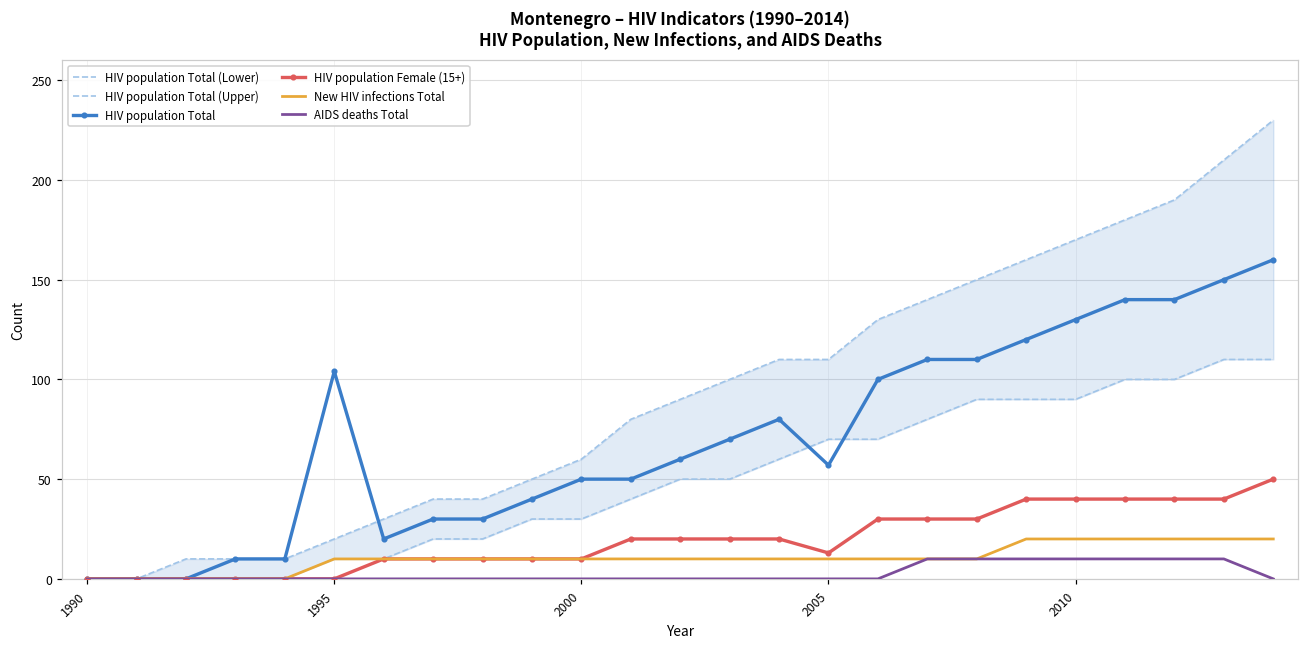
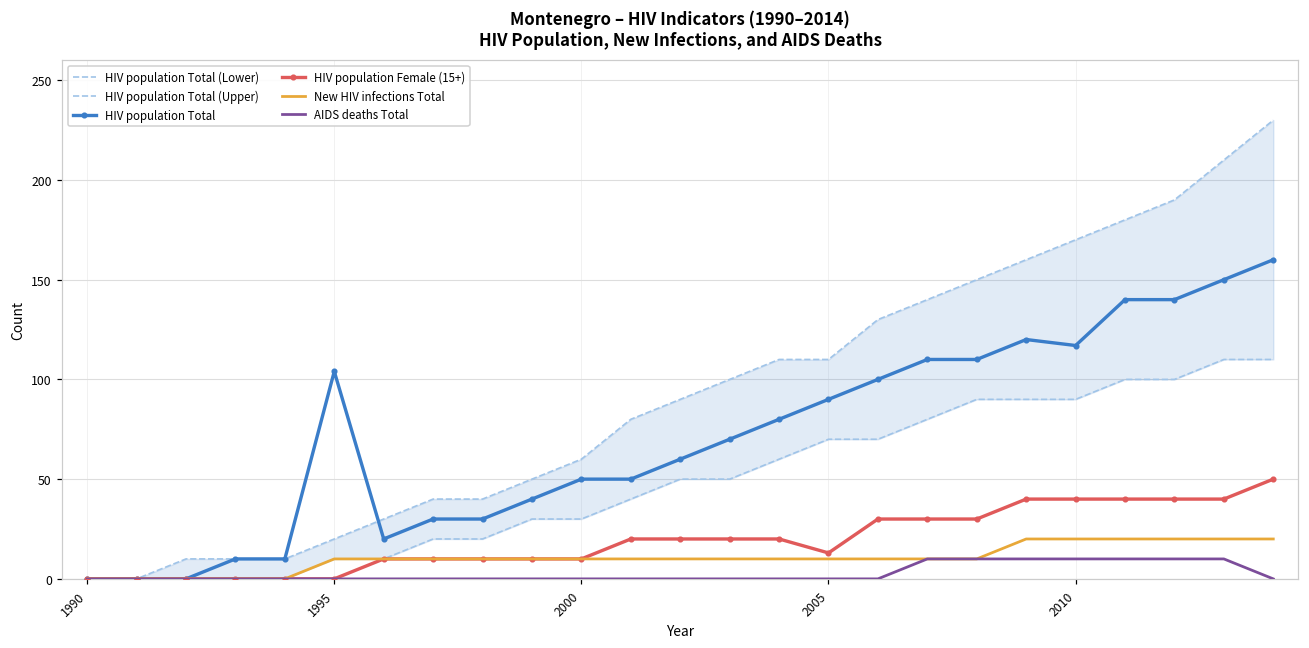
HIV population Total, 2005: 57 -> 90
HIV population Total, 2010: 130 -> 117
